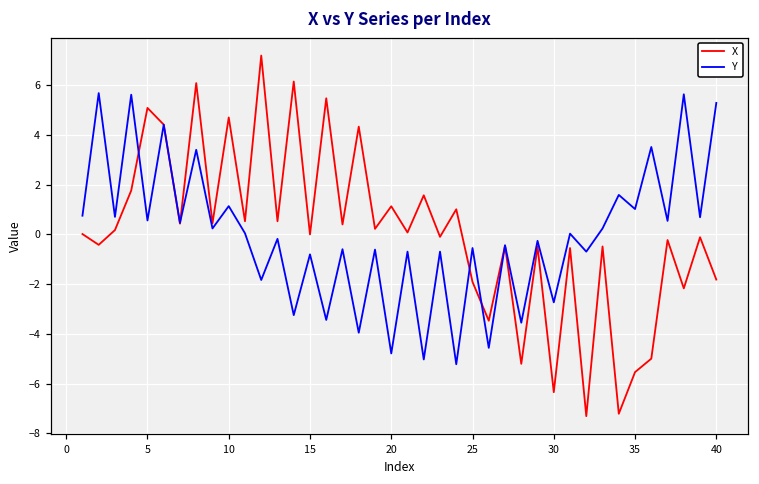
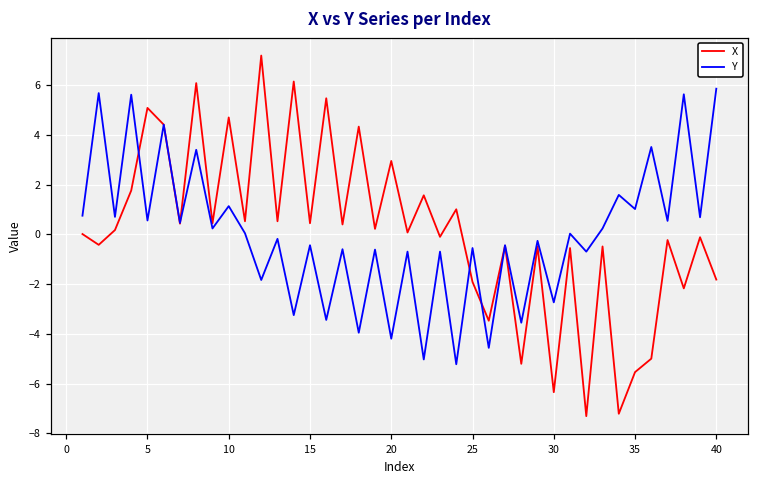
X, 15: 0.0 -> 0.5
Y, 15: -0.8 -> -0.4
X, 20: 1.1 -> 3.0
Y, 20: -4.8 -> -4.2
Y, 40: 5.3 -> 5.9
